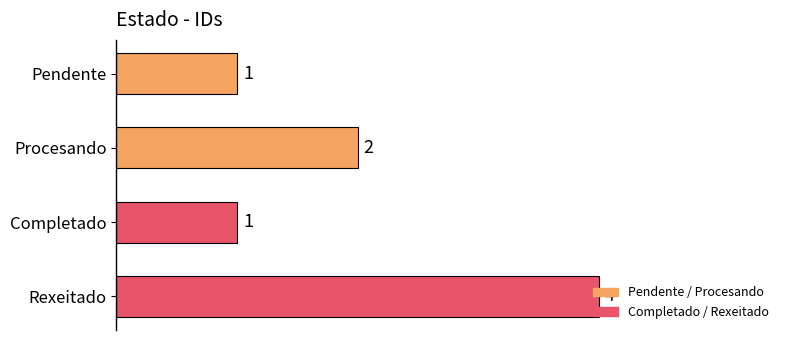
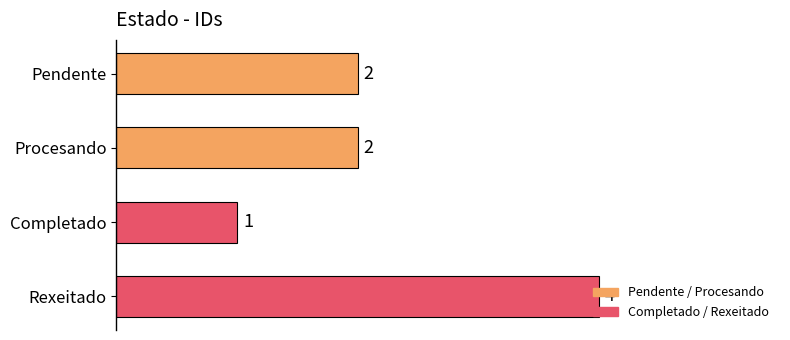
Pendente: 1 -> 2
